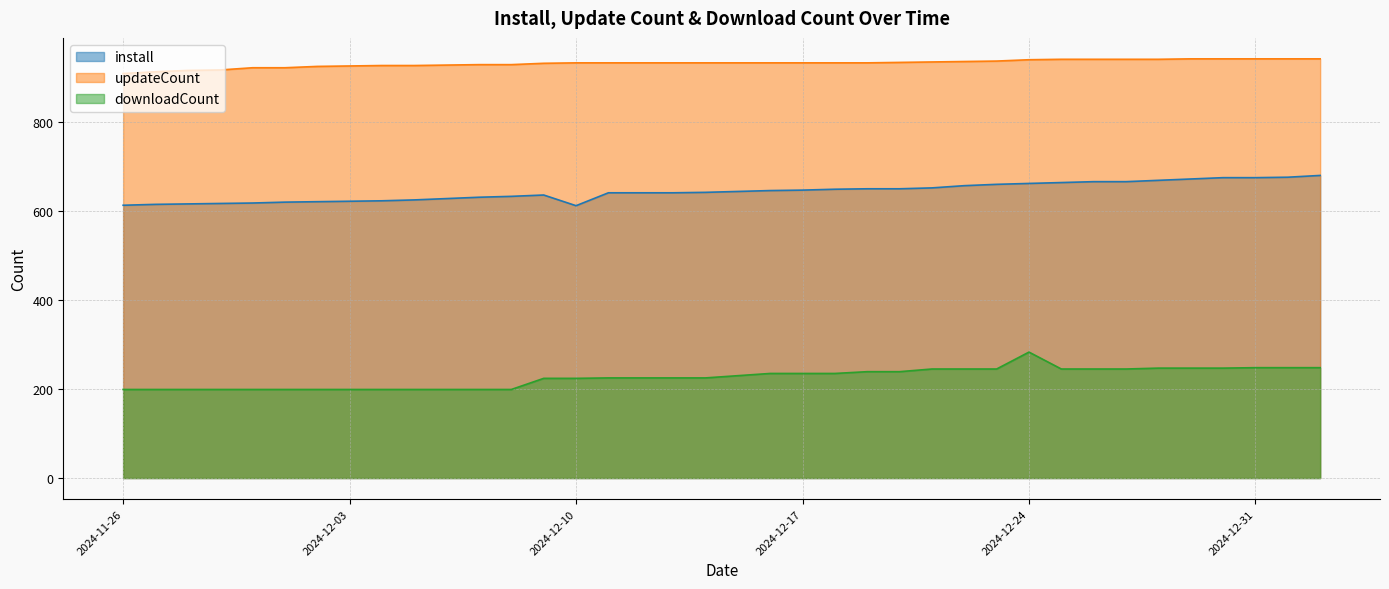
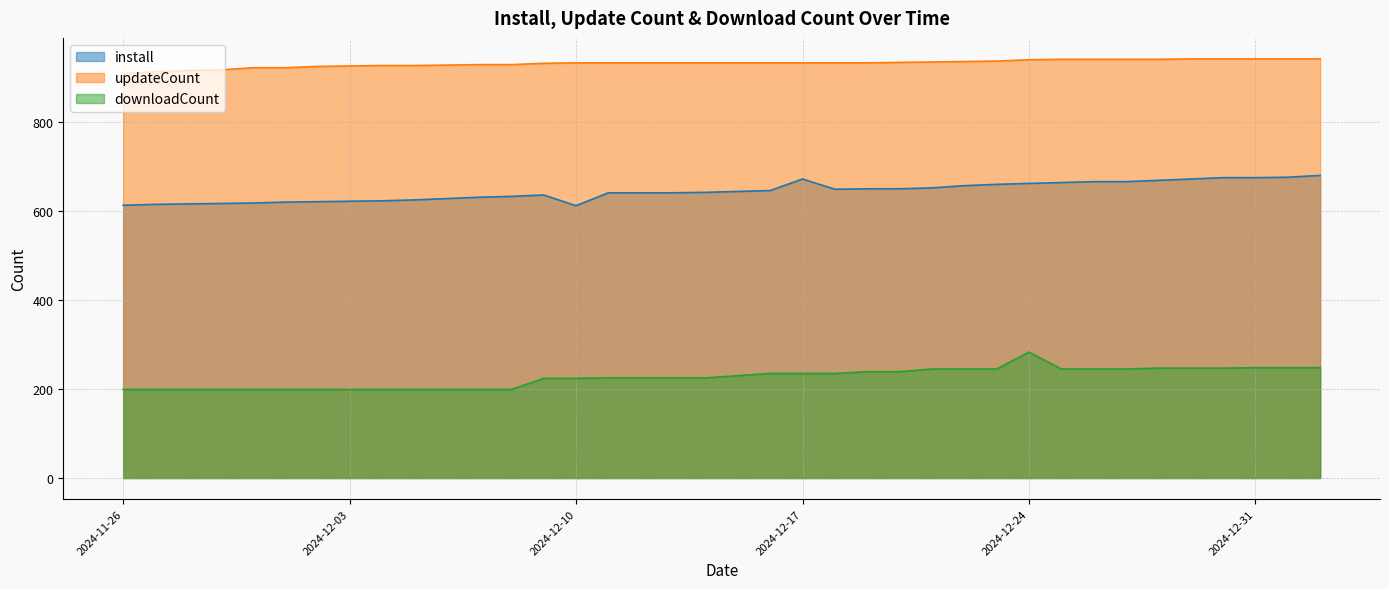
install, 2024-12-17: 650 -> 670
